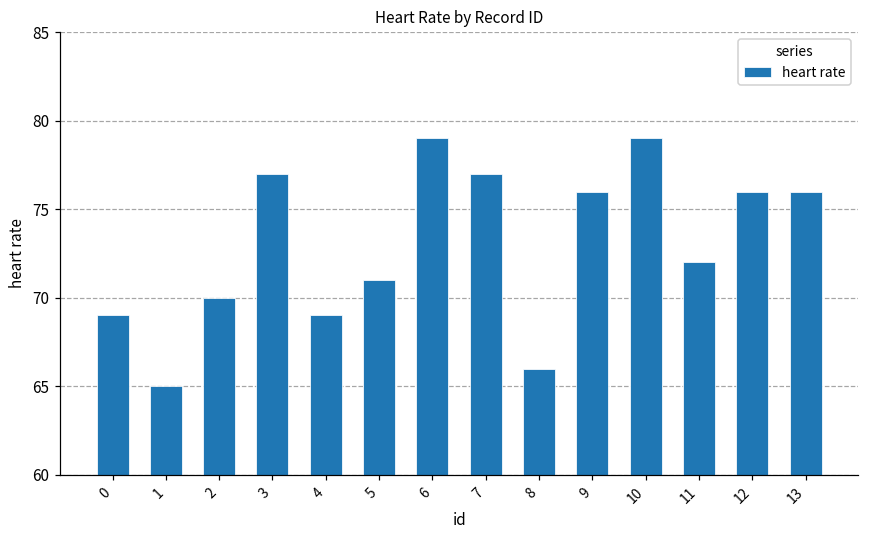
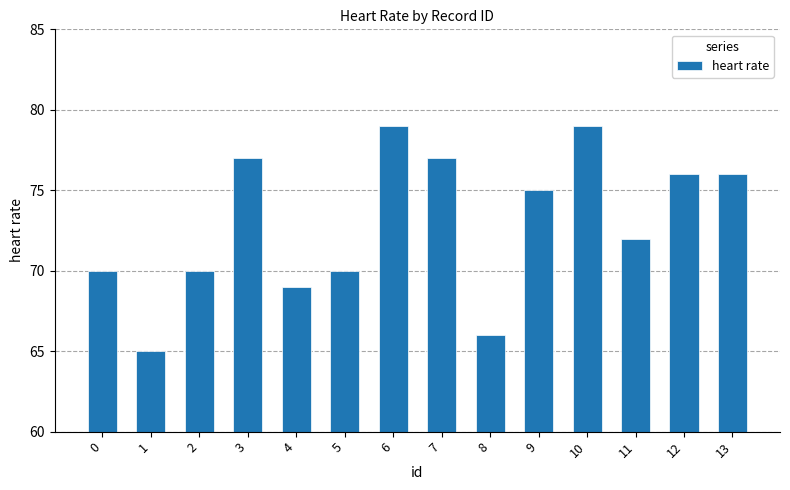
0: 69 -> 70
5: 71 -> 70
9: 76 -> 75
